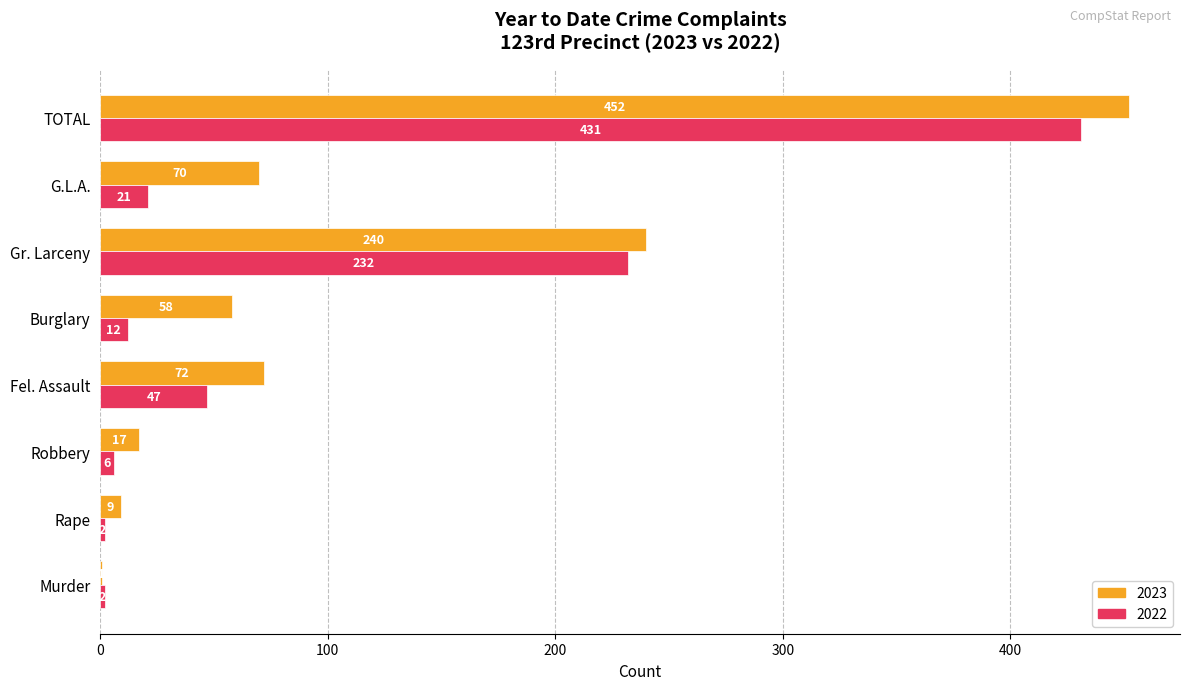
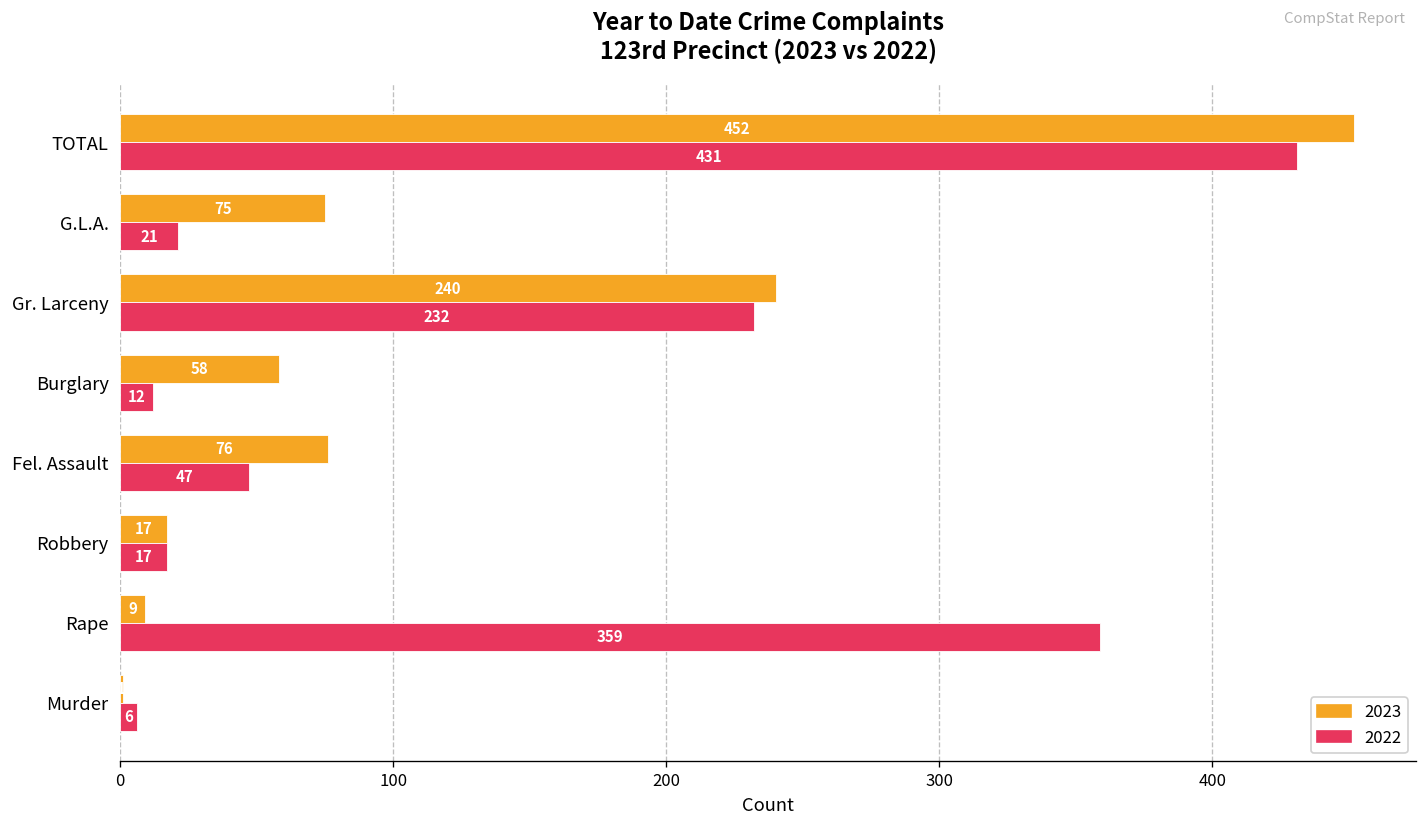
2023, G.L.A.: 70 -> 75
2023, Fel. Assault: 72 -> 76
2022, Robbery: 6 -> 17
2022, Rape: 2 -> 359
2022, Murder: 2 -> 6
